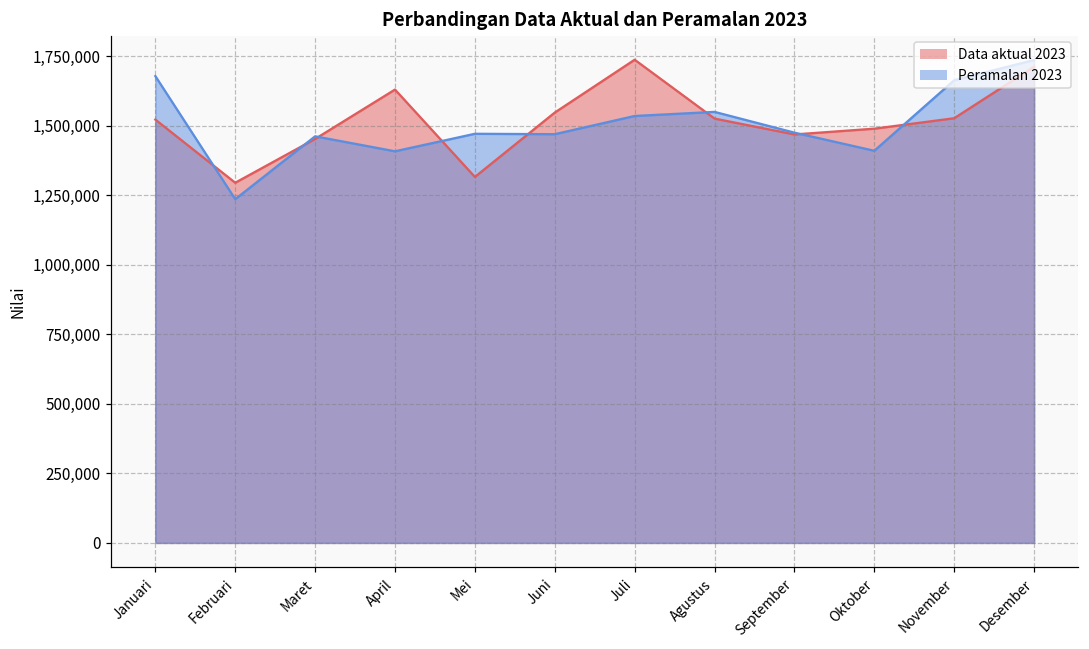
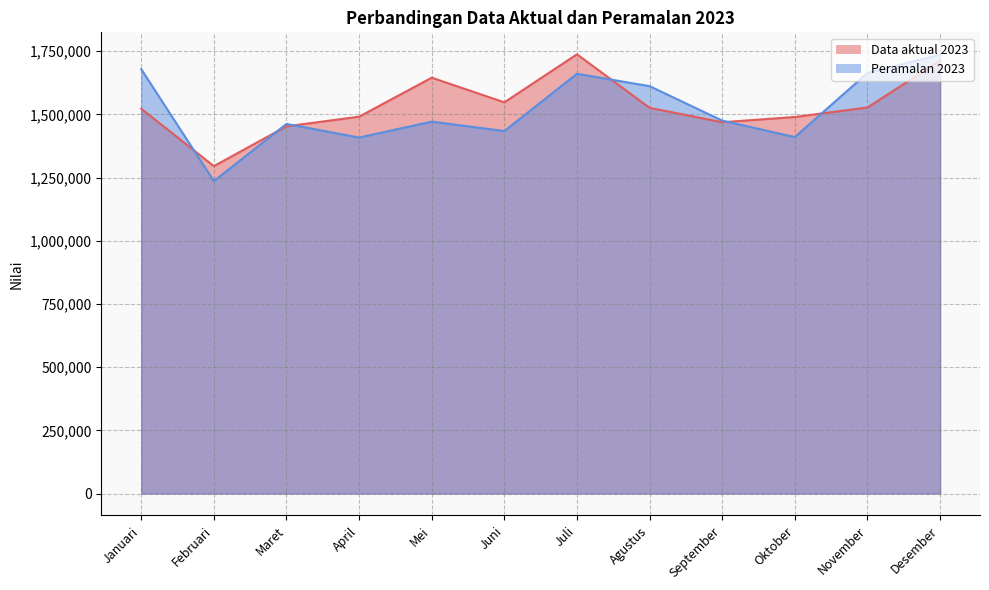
Data aktual 2023, April: 1,630,000 -> 1,490,000
Data aktual 2023, Mei: 1,320,000 -> 1,650,000
Peramalan 2023, Juni: 1,470,000 -> 1,430,000
Peramalan 2023, Juli: 1,540,000 -> 1,660,000
Peramalan 2023, Agustus: 1,550,000 -> 1,610,000
